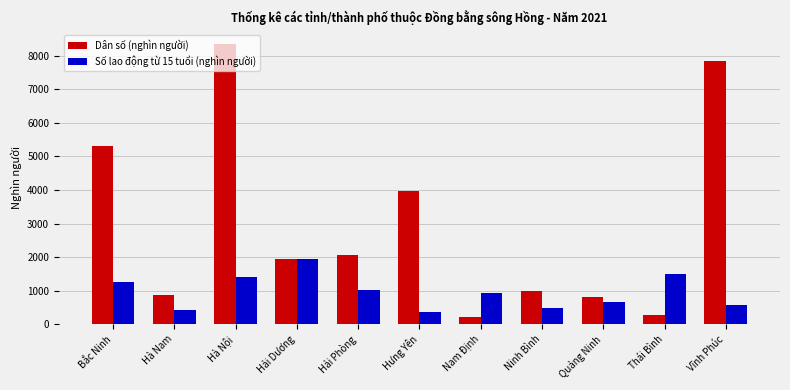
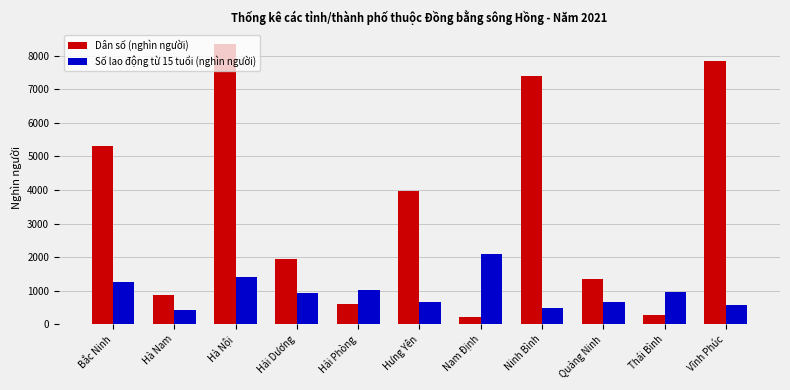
Số lao động từ 15 tuổi (nghìn người), Hải Dương: 2000 -> 900
Dân số (nghìn người), Hải Phòng: 2100 -> 600
Số lao động từ 15 tuổi (nghìn người), Hưng Yên: 400 -> 700
Số lao động từ 15 tuổi (nghìn người), Nam Định: 900 -> 2100
Dân số (nghìn người), Ninh Bình: 1000 -> 7400
Dân số (nghìn người), Quảng Ninh: 800 -> 1400
Số lao động từ 15 tuổi (nghìn người), Thái Bình: 1500 -> 1000
